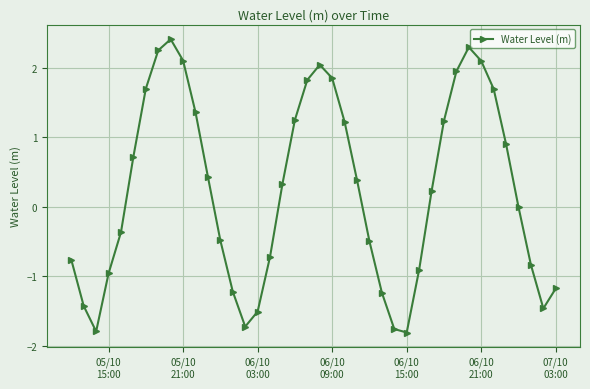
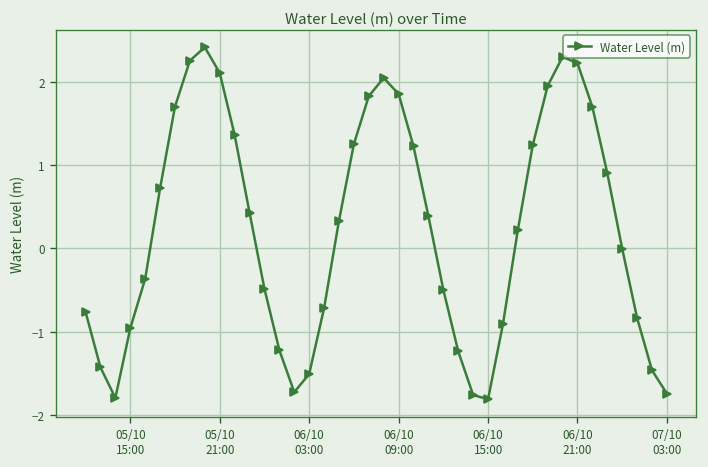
06/10 21:00: 2.1 -> 2.2
07/10 03:00: -1.2 -> -1.7
